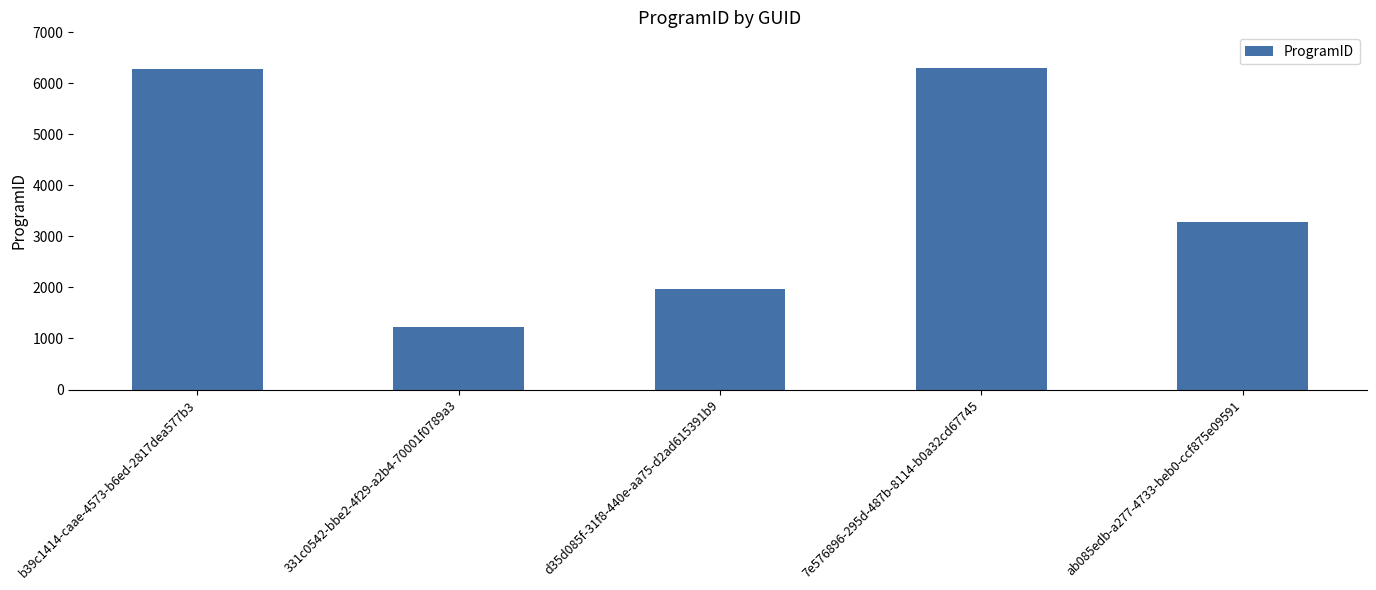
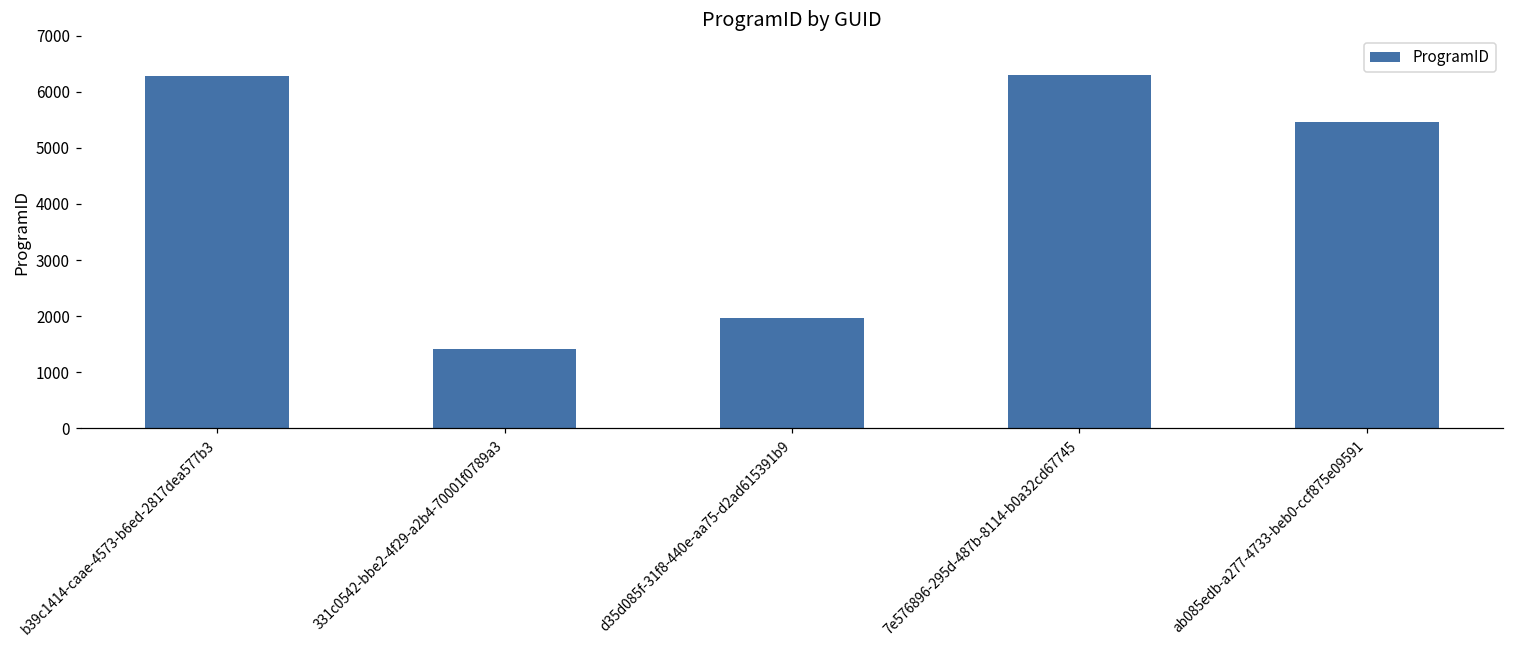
331c0542-bbe2-4f29-a2b4-70001f0789a3: 1200 -> 1400
ab085edb-a277-4733-beb0-ccf875e09591: 3300 -> 5500
